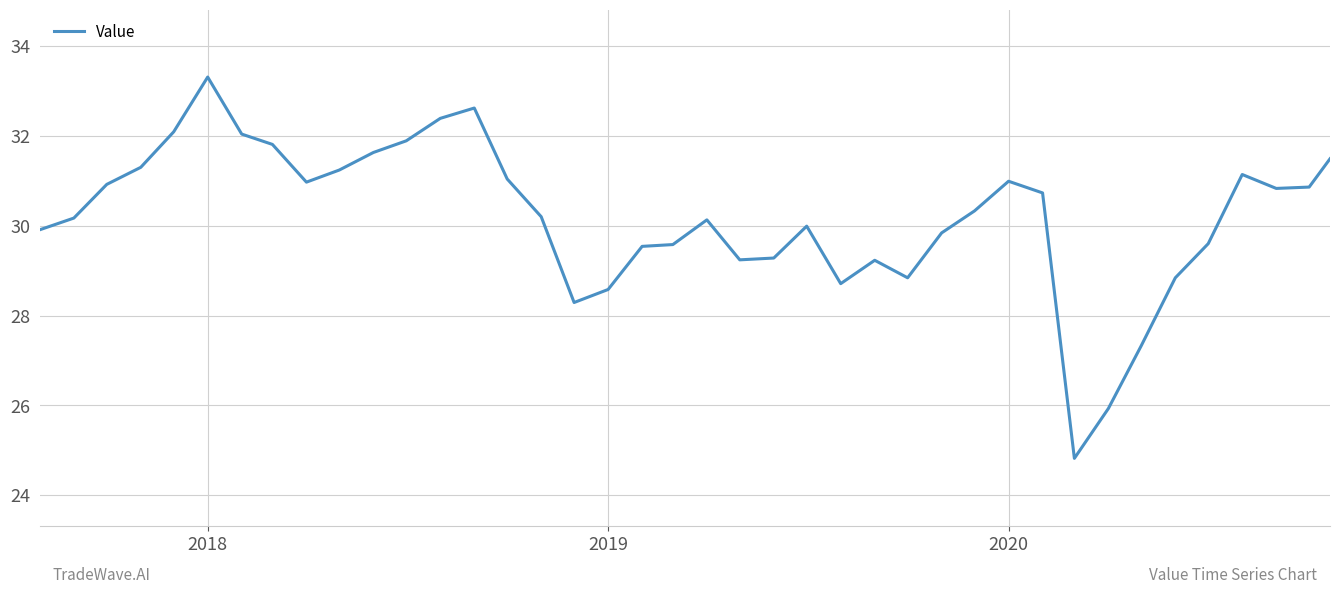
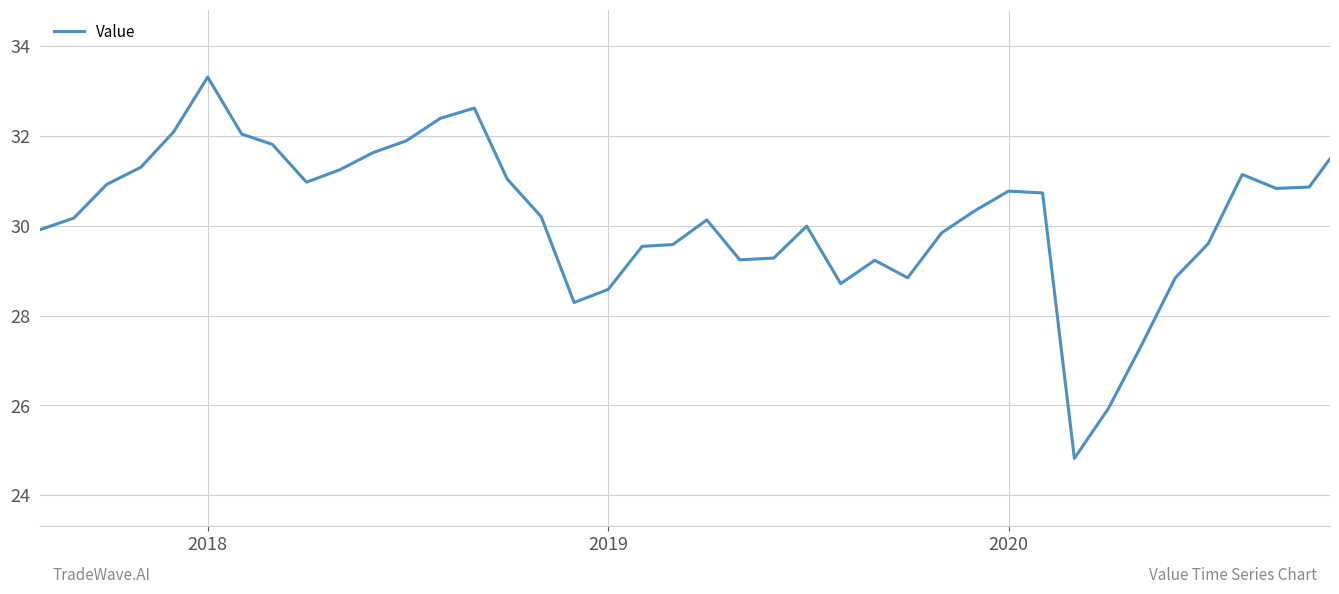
2020: 31.0 -> 30.8
